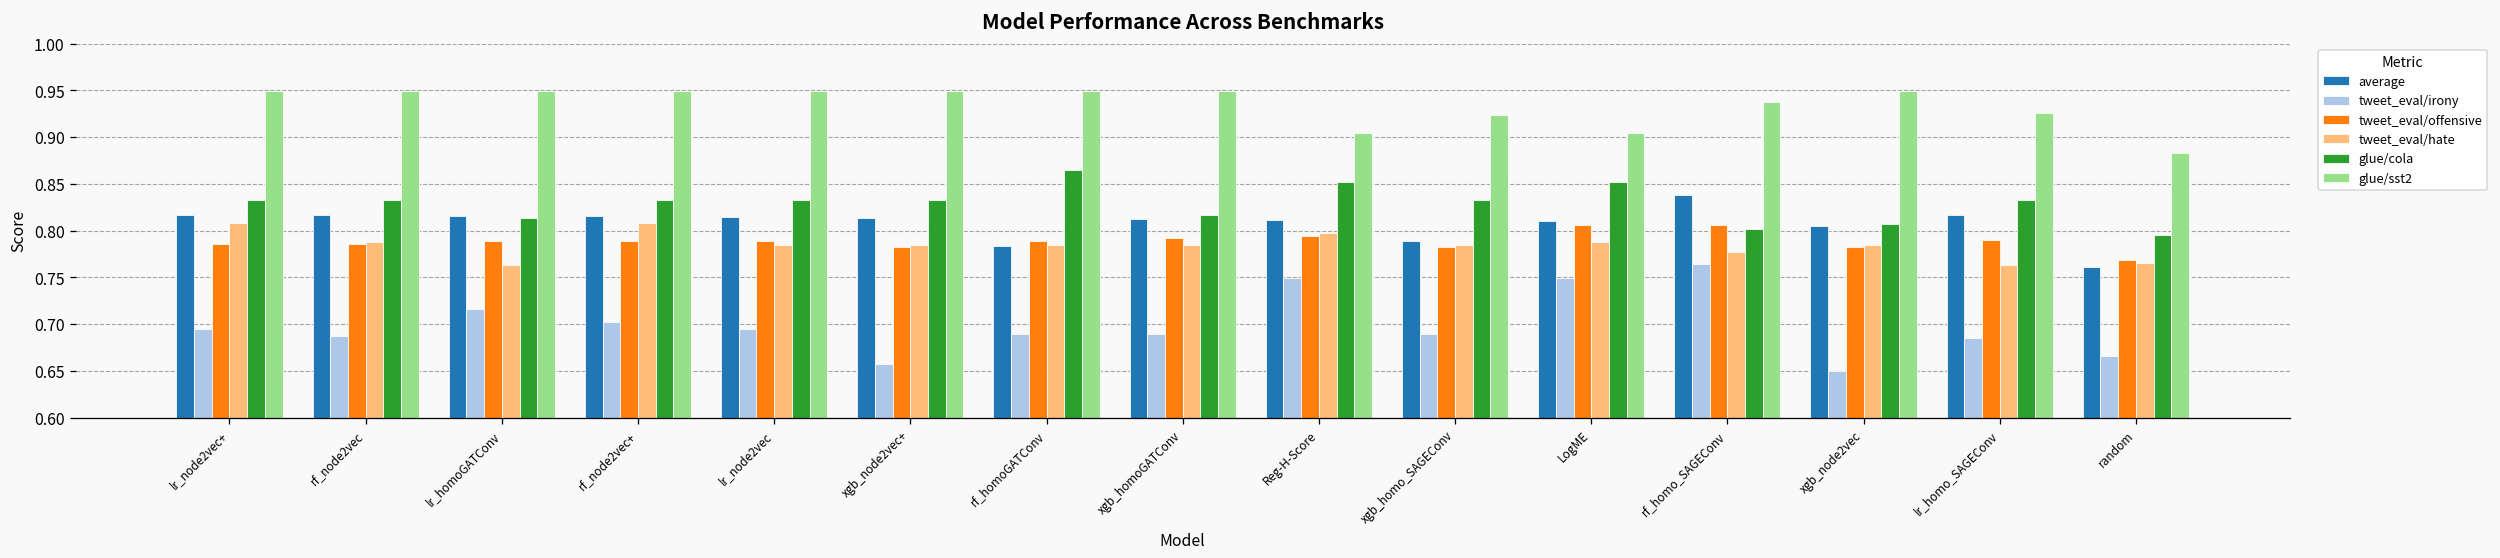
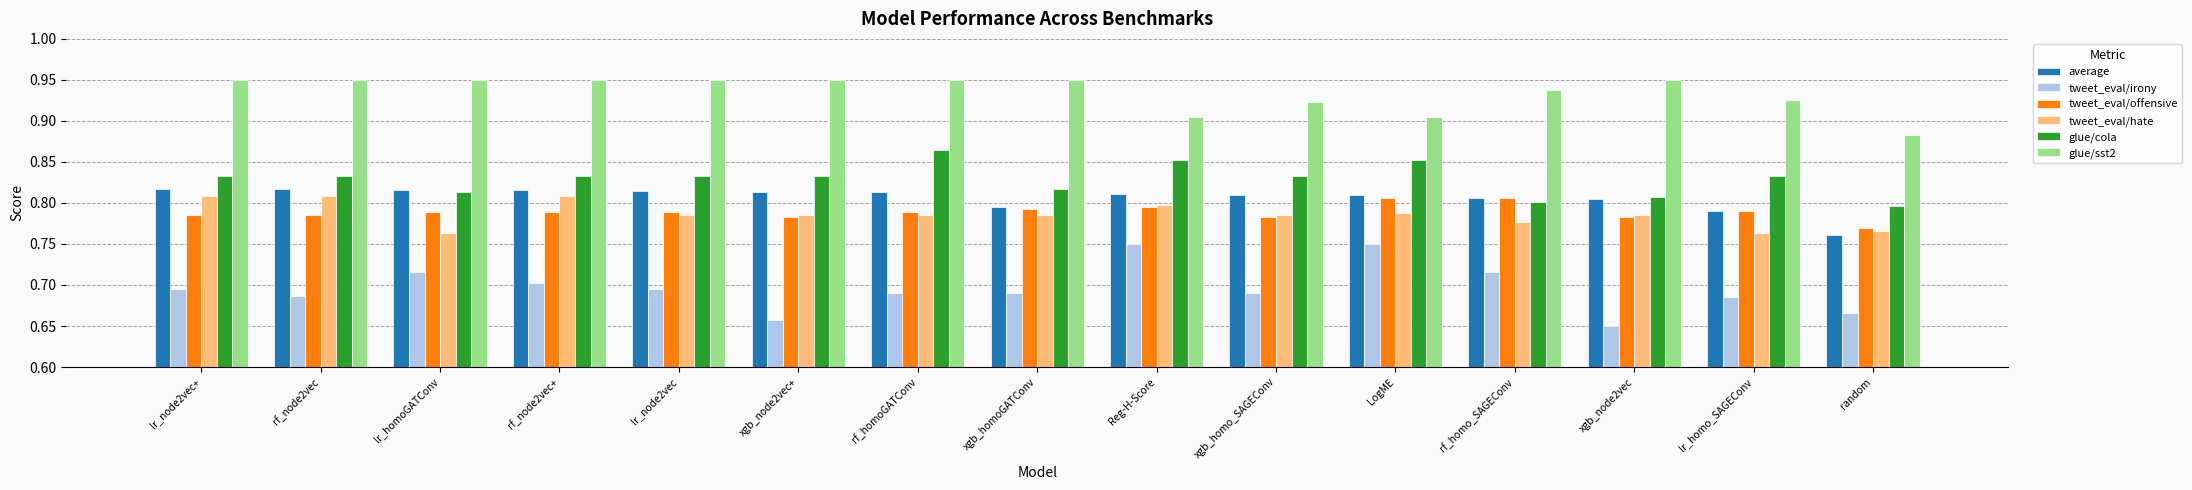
tweet_eval/hate, rf_node2vec: 0.79 -> 0.81
average, rf_homoGATConv: 0.78 -> 0.81
average, xgb_homoGATConv: 0.81 -> 0.80
average, xgb_homo_SAGEConv: 0.79 -> 0.81
average, rf_homo_SAGEConv: 0.84 -> 0.81
tweet_eval/irony, rf_homo_SAGEConv: 0.76 -> 0.72
average, lr_homo_SAGEConv: 0.82 -> 0.79
